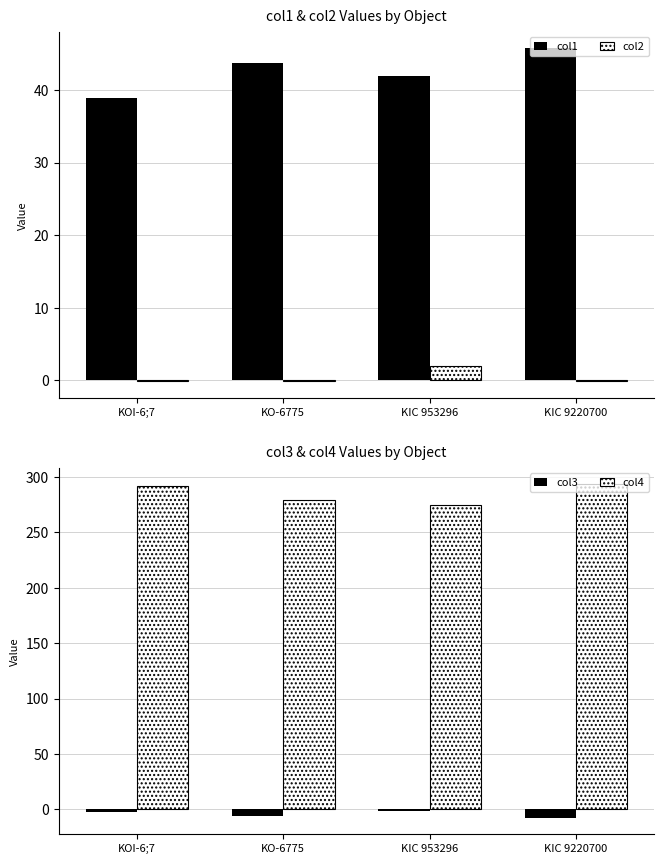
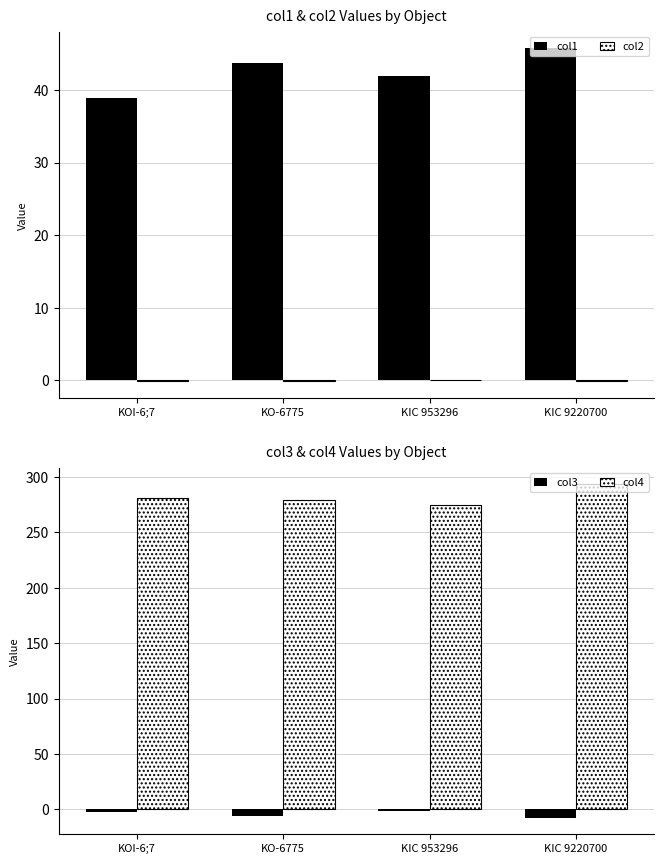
col1 & col2 Values by Object, col2, KIC 953296: 2 -> 0
col3 & col4 Values by Object, col4, KOI-6;7: 292 -> 281
